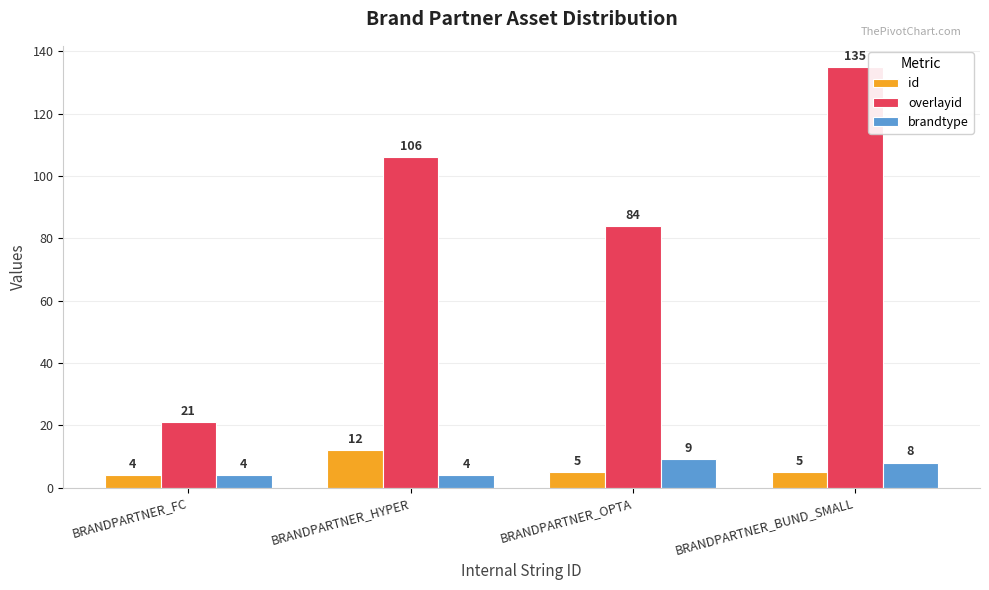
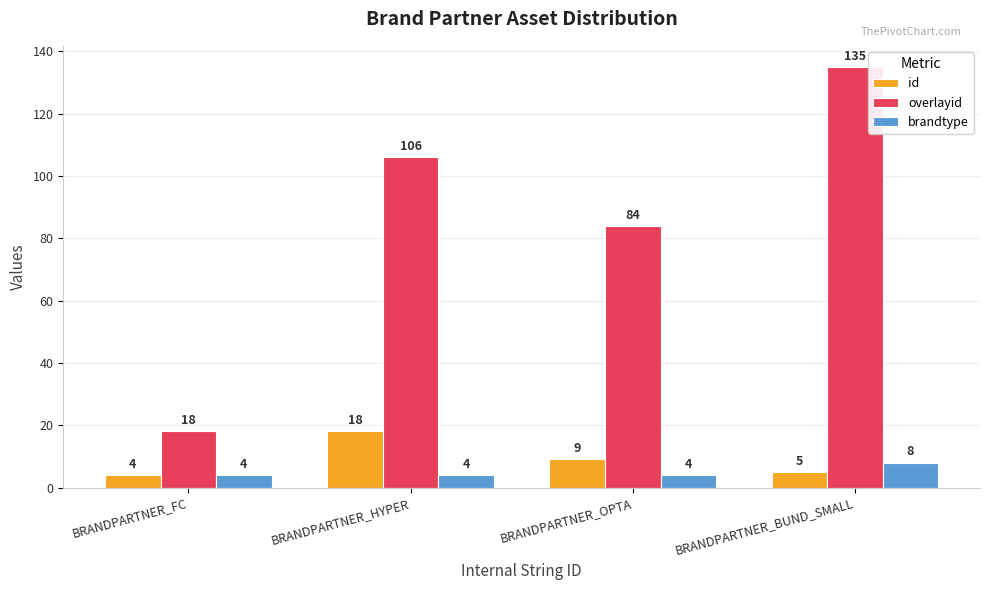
overlayid, BRANDPARTNER_FC: 21 -> 18
id, BRANDPARTNER_HYPER: 12 -> 18
id, BRANDPARTNER_OPTA: 5 -> 9
brandtype, BRANDPARTNER_OPTA: 9 -> 4
